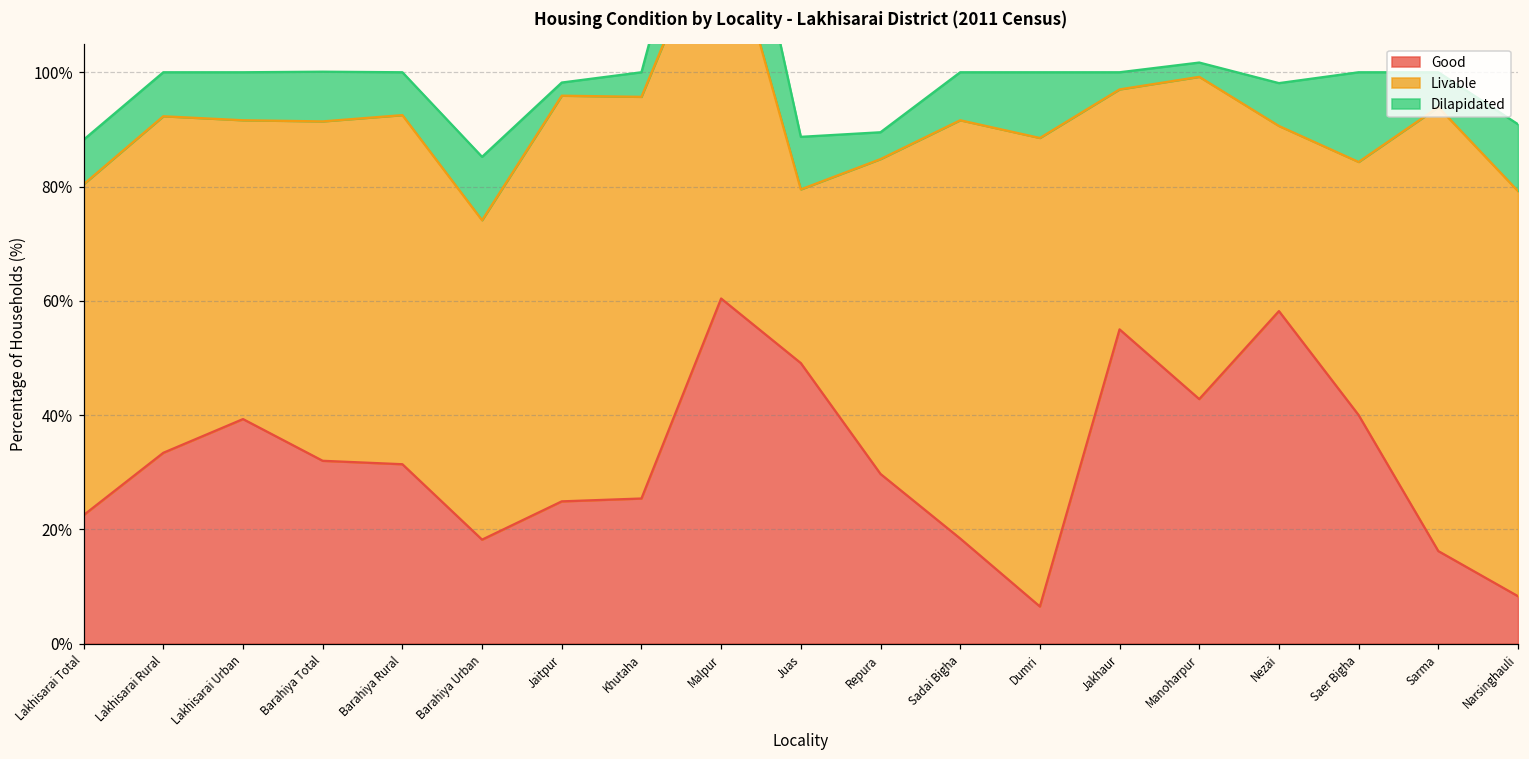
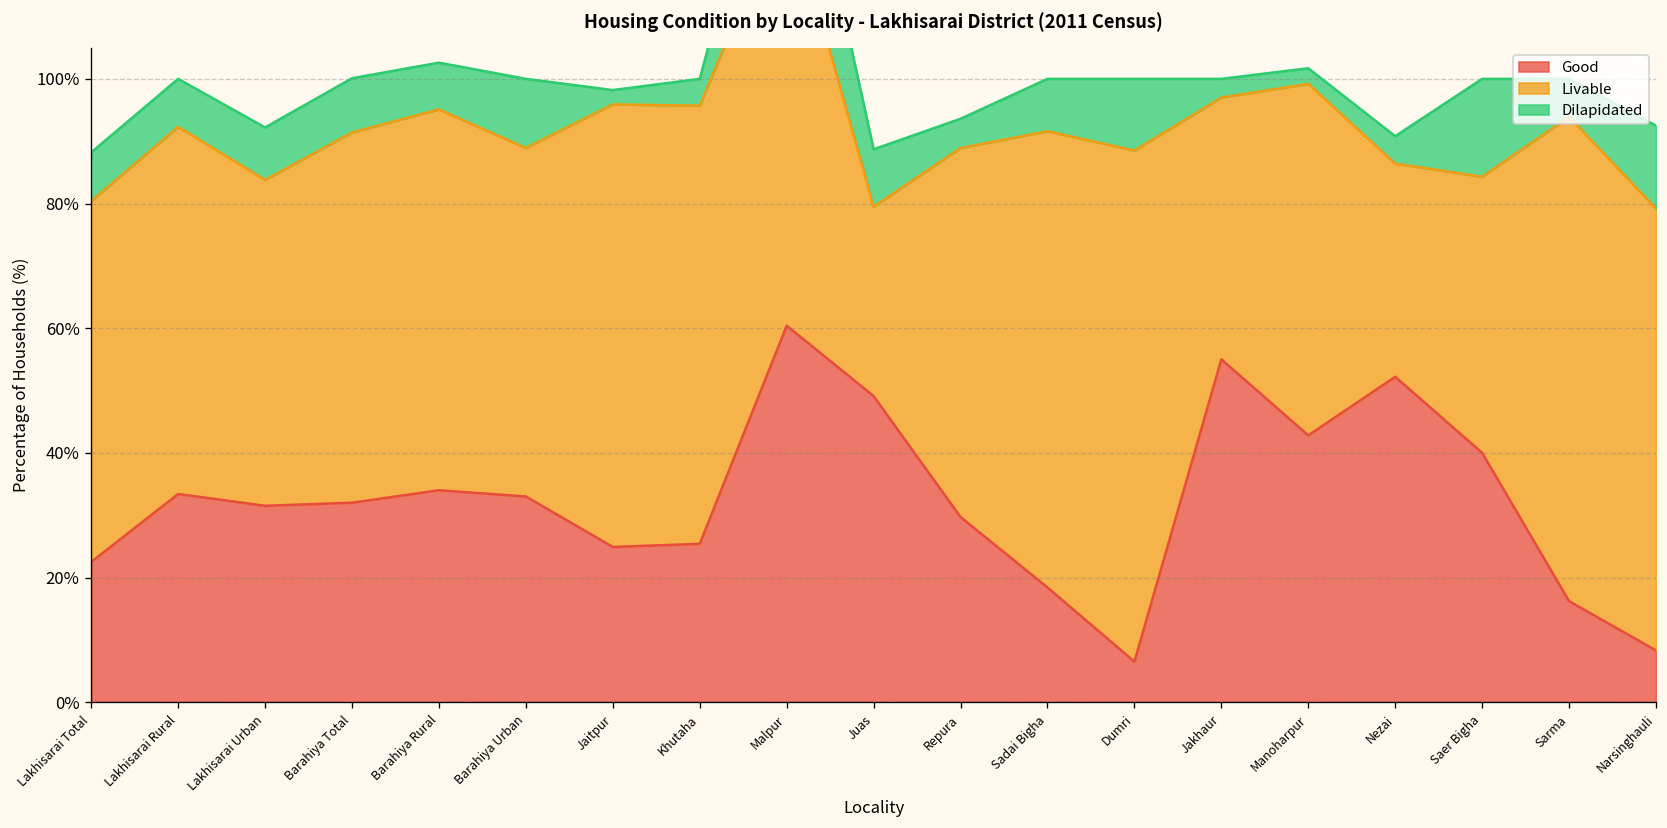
Good, Lakhisarai Urban: 39% -> 32%
Good, Barahiya Rural: 31% -> 34%
Good, Barahiya Urban: 18% -> 33%
Livable, Repura: 55% -> 59%
Good, Nezai: 58% -> 52%
Livable, Nezai: 32% -> 34%
Dilapidated, Nezai: 8% -> 4%
Dilapidated, Narsinghauli: 12% -> 13%
